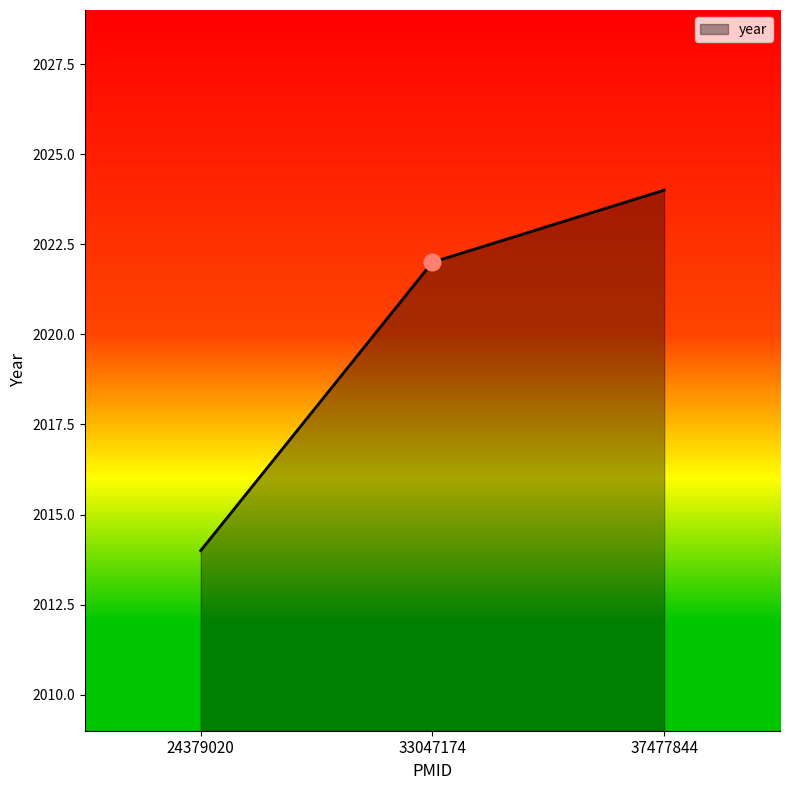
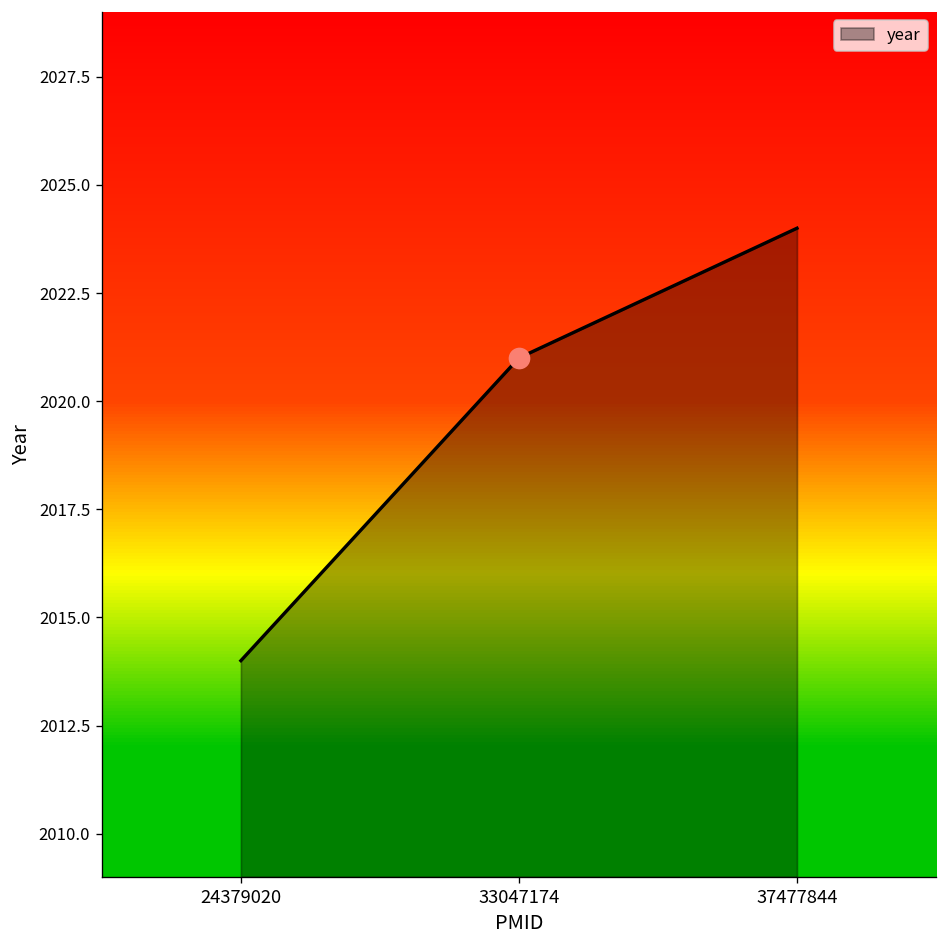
year, 33047174: 2022 -> 2021
